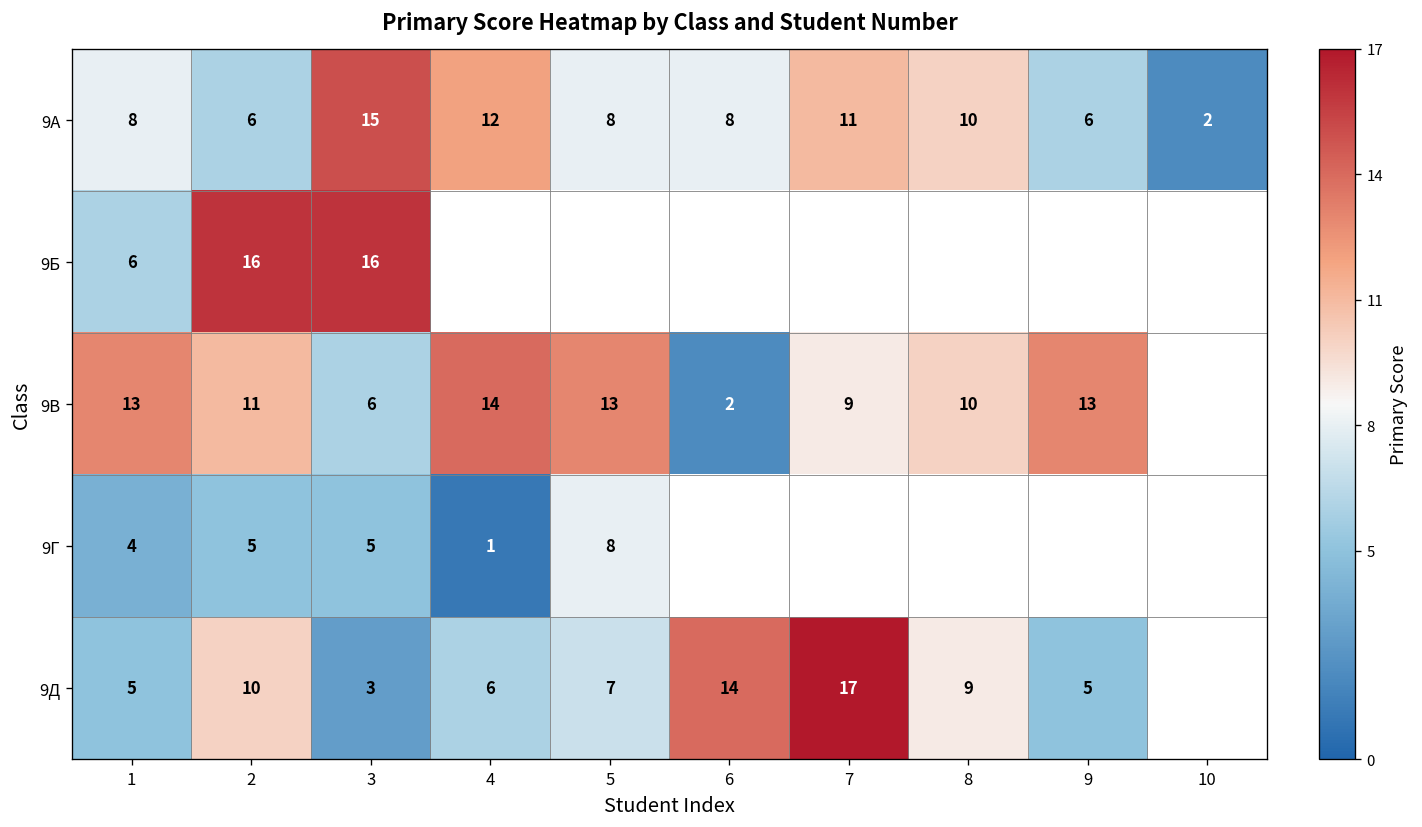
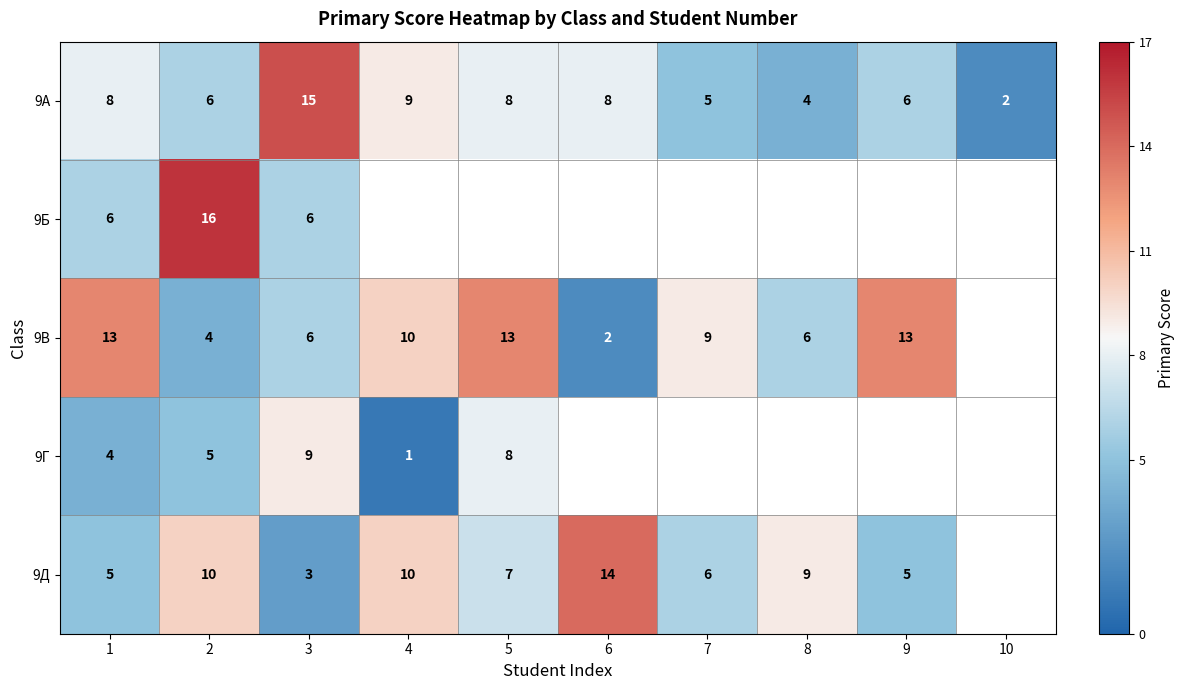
9А, 4: 12 -> 9
9А, 7: 11 -> 5
9А, 8: 10 -> 4
9Б, 3: 16 -> 6
9В, 2: 11 -> 4
9В, 4: 14 -> 10
9В, 8: 10 -> 6
9Г, 3: 5 -> 9
9Д, 4: 6 -> 10
9Д, 7: 17 -> 6
